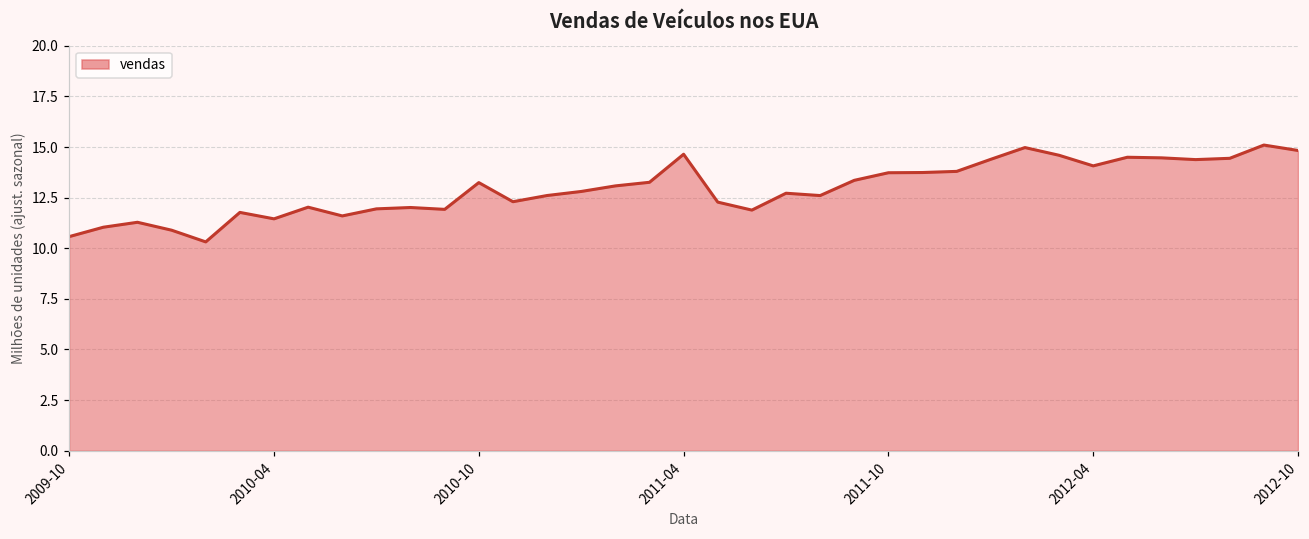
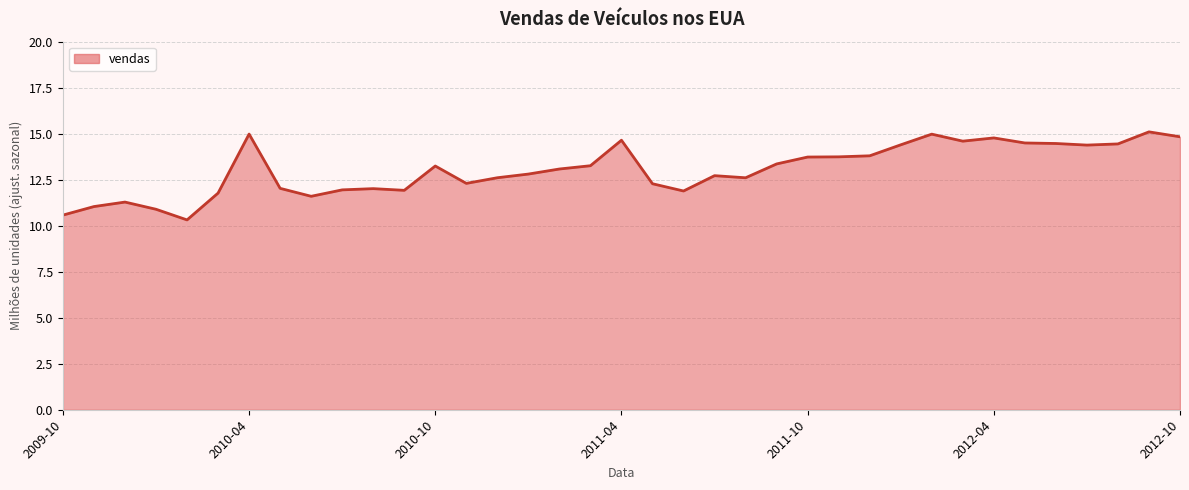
2010-04: 11.5 -> 15.0
2012-04: 14.1 -> 14.8
